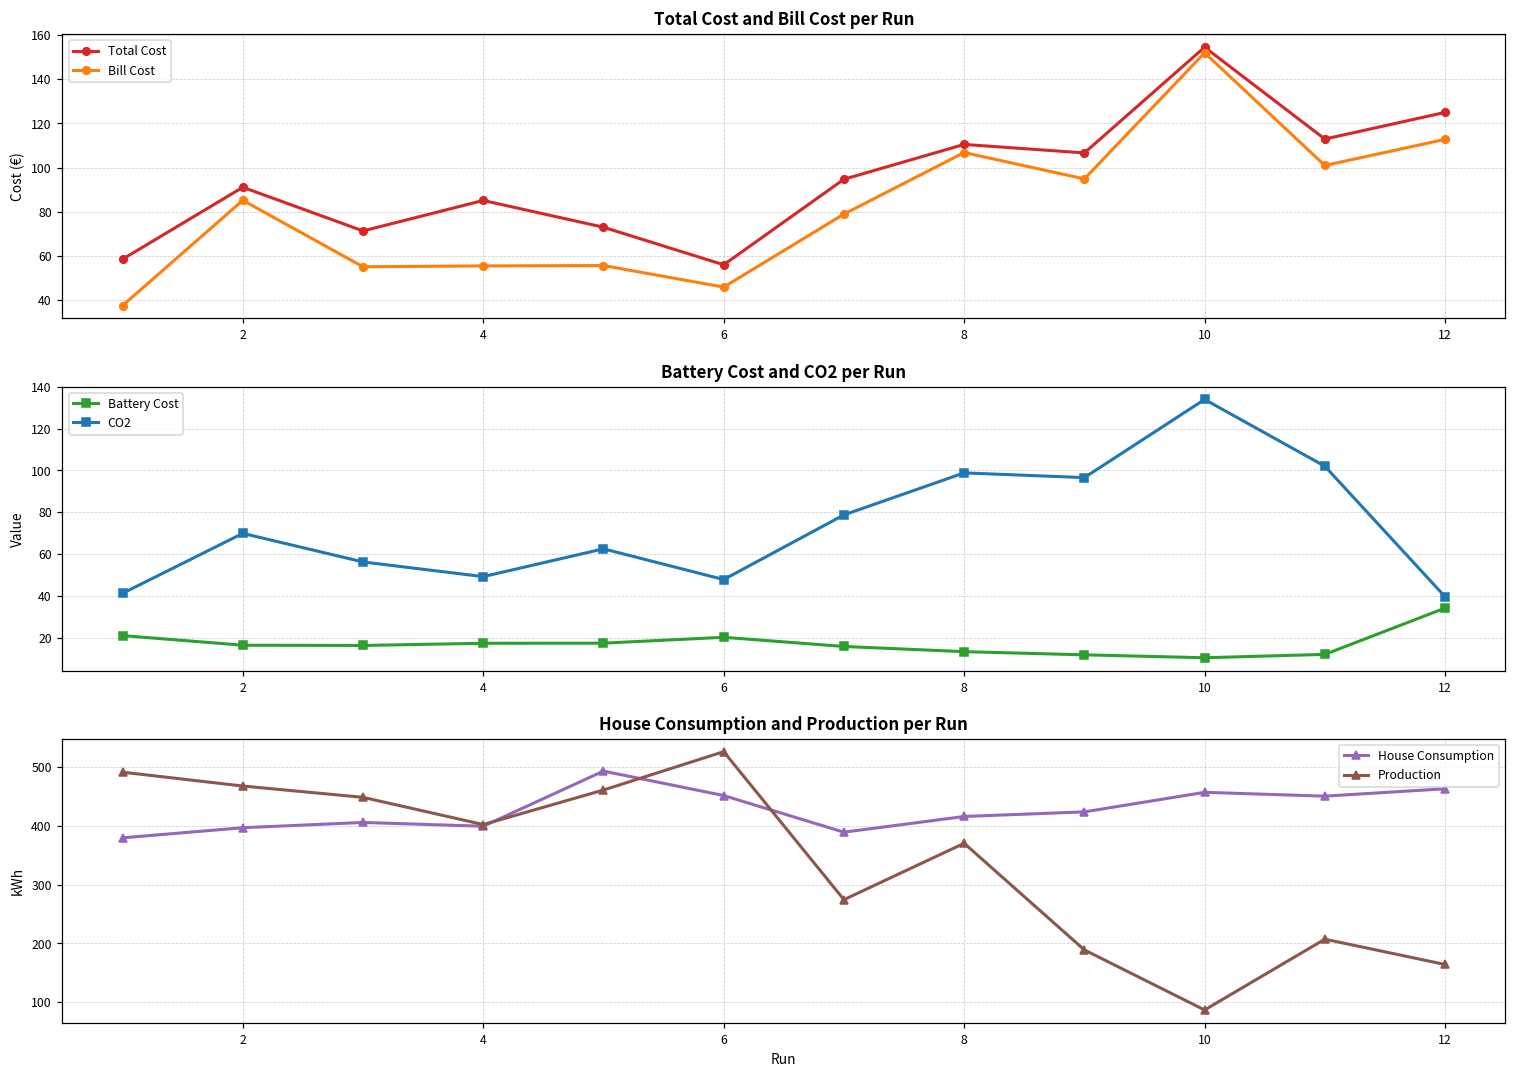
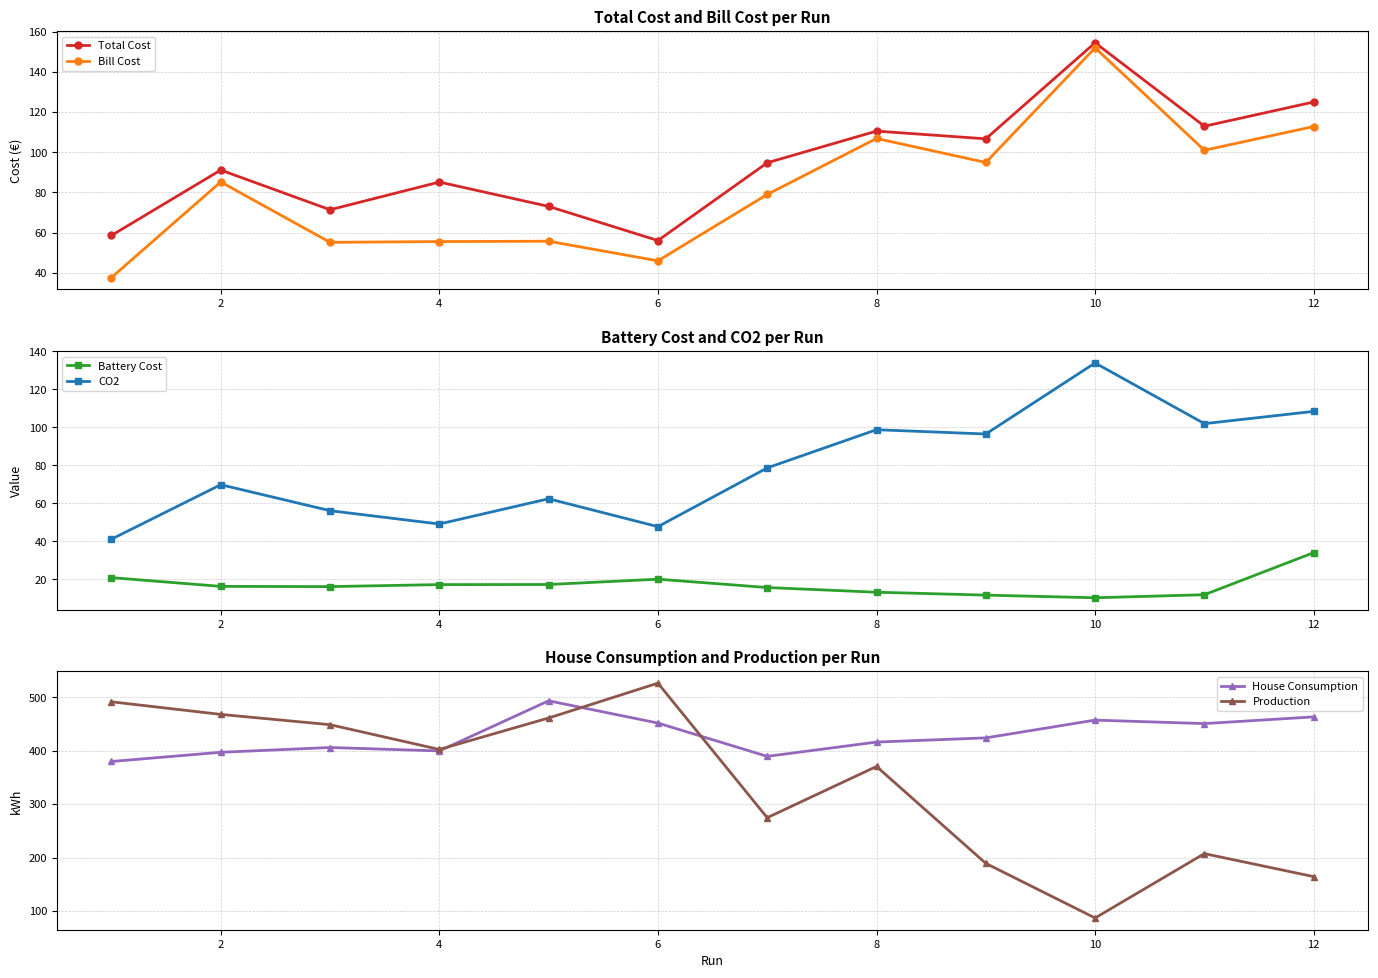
Battery Cost and CO2 per Run, CO2, 12: 40 -> 108
